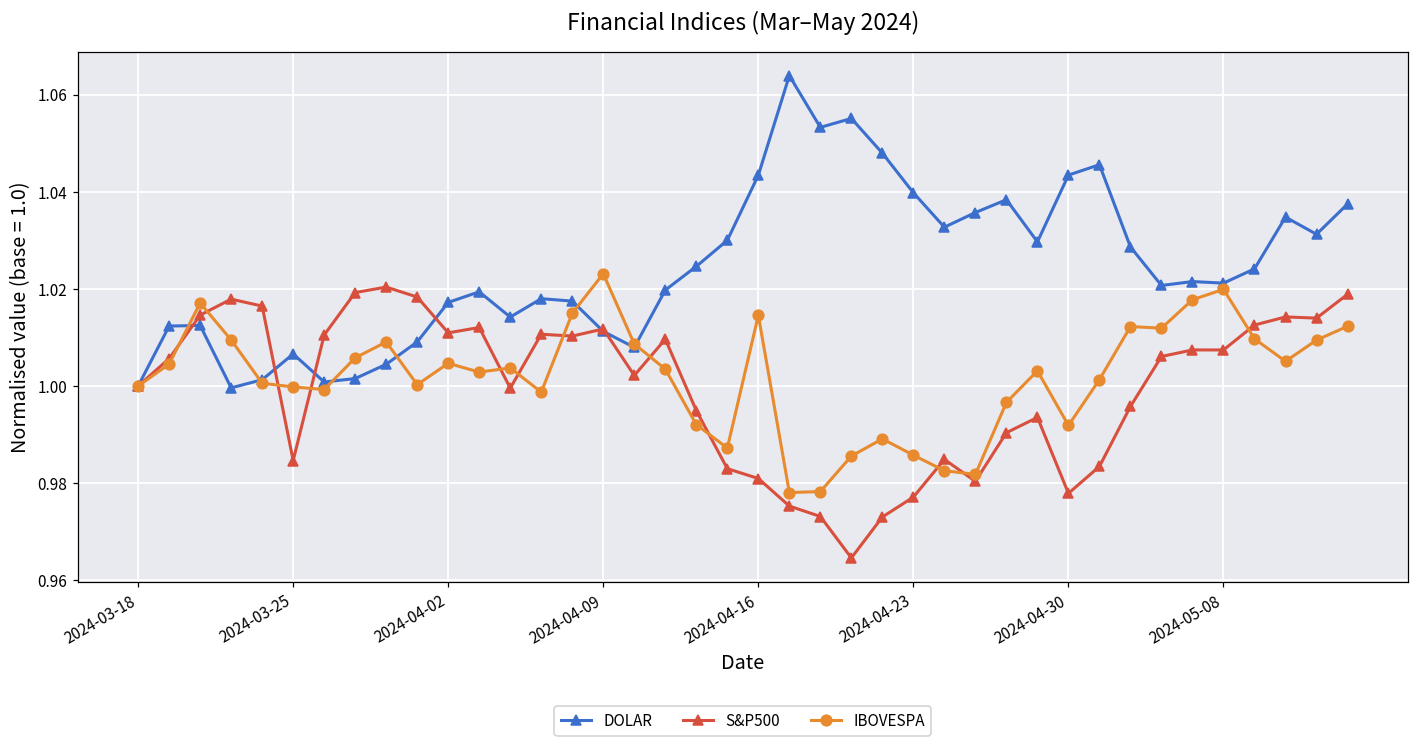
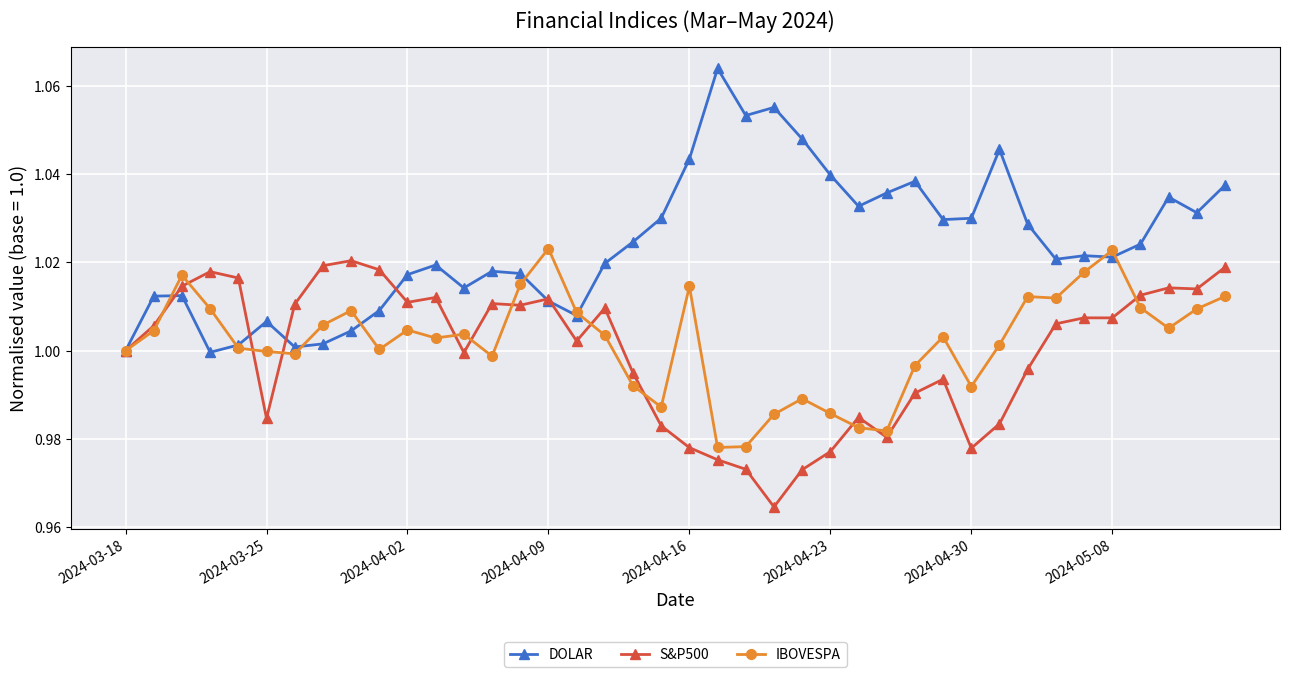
S&P500, 2024-04-16: 0.981 -> 0.978
DOLAR, 2024-04-30: 1.043 -> 1.030
IBOVESPA, 2024-05-08: 1.020 -> 1.023
